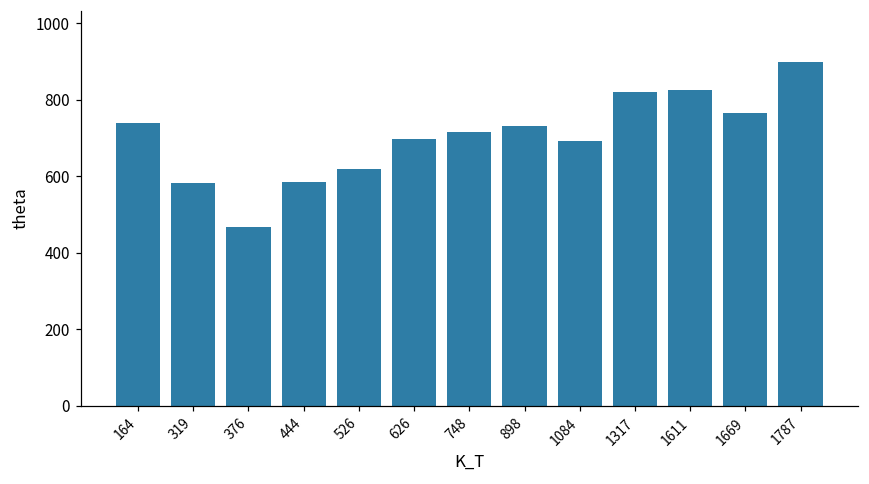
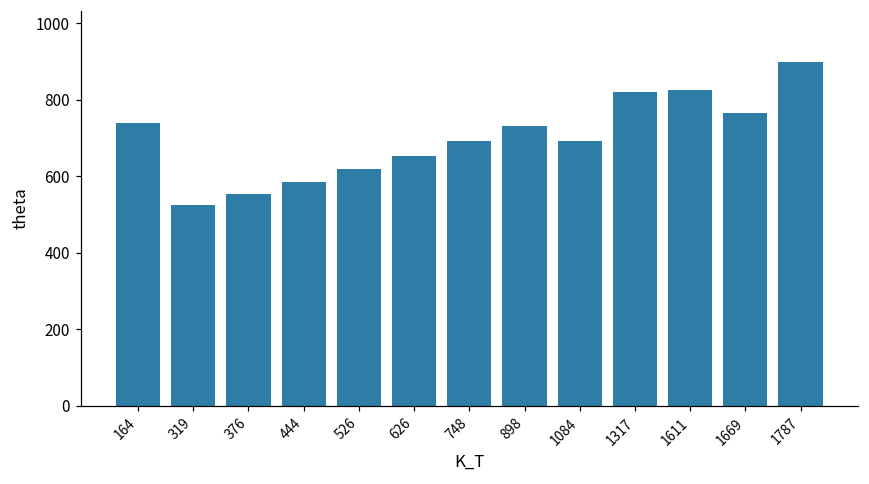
319: 580 -> 520
376: 470 -> 550
626: 700 -> 650
748: 720 -> 690
